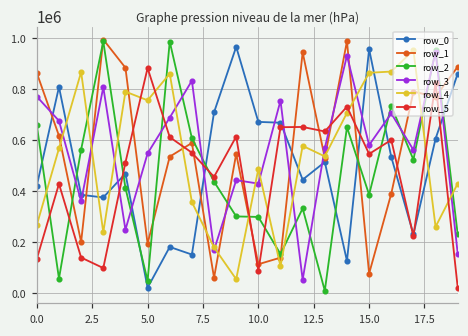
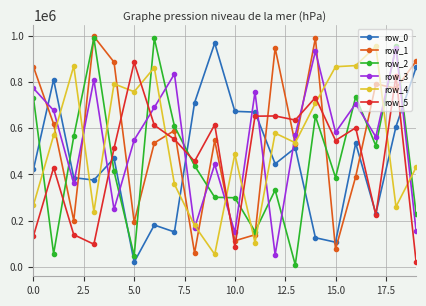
row_2, 0.0: 660000 -> 730000
row_3, 10.0: 430000 -> 150000
row_0, 15.0: 960000 -> 110000
